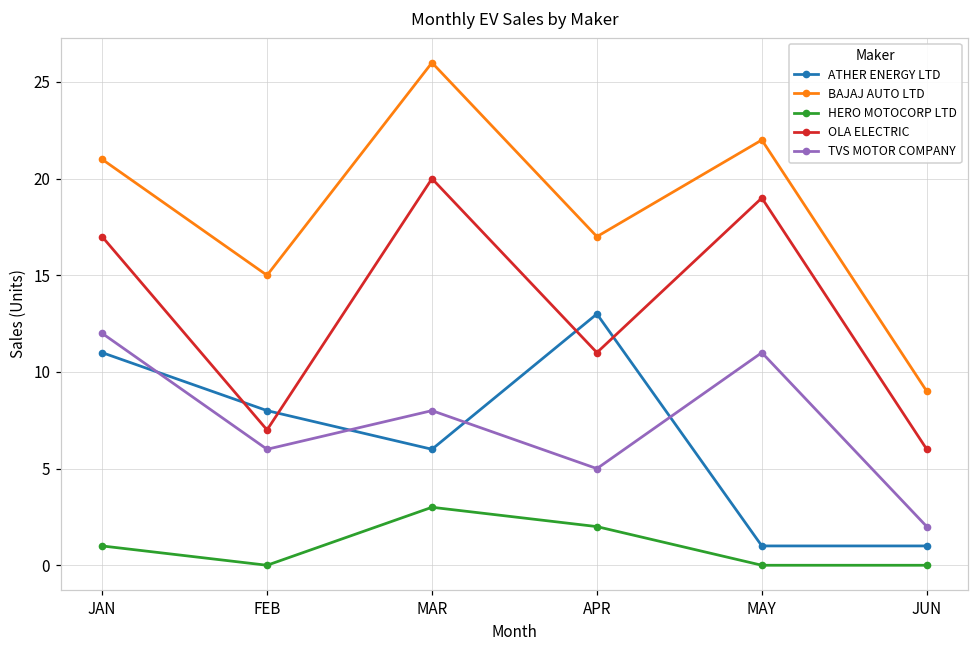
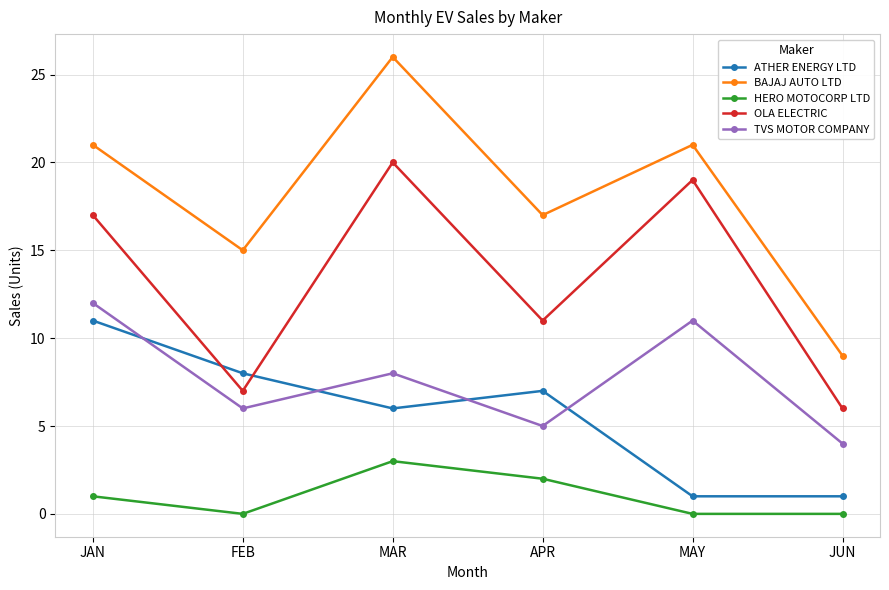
ATHER ENERGY LTD, APR: 13 -> 7
BAJAJ AUTO LTD, MAY: 22 -> 21
TVS MOTOR COMPANY, JUN: 2 -> 4
